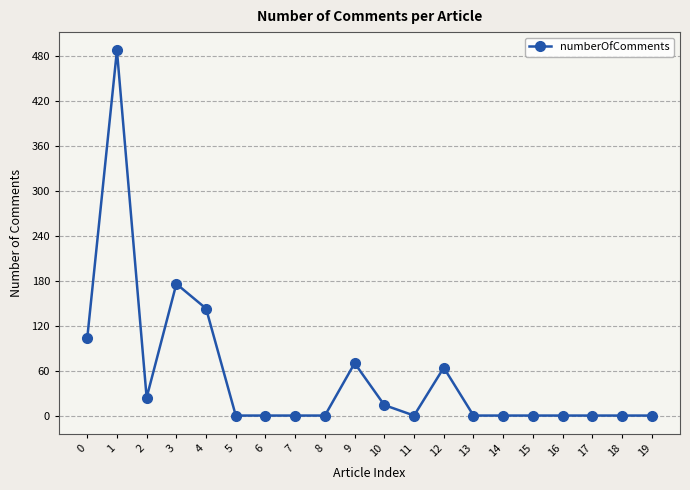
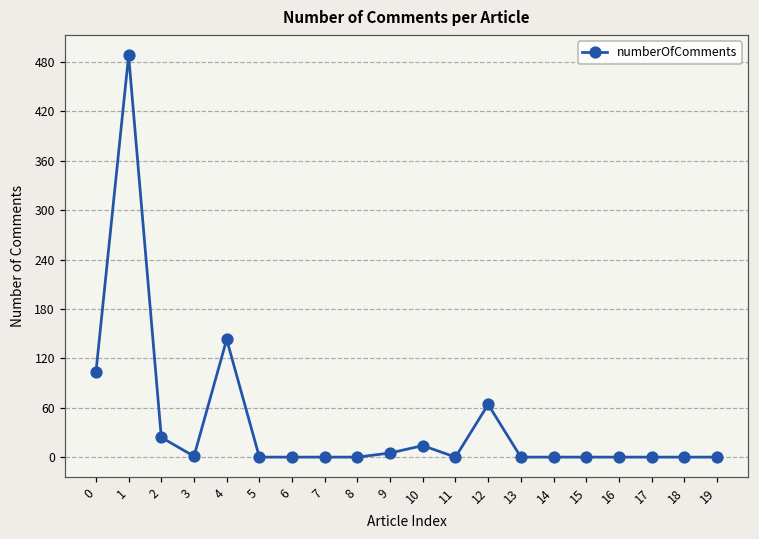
3: 180 -> 0
9: 70 -> 10
